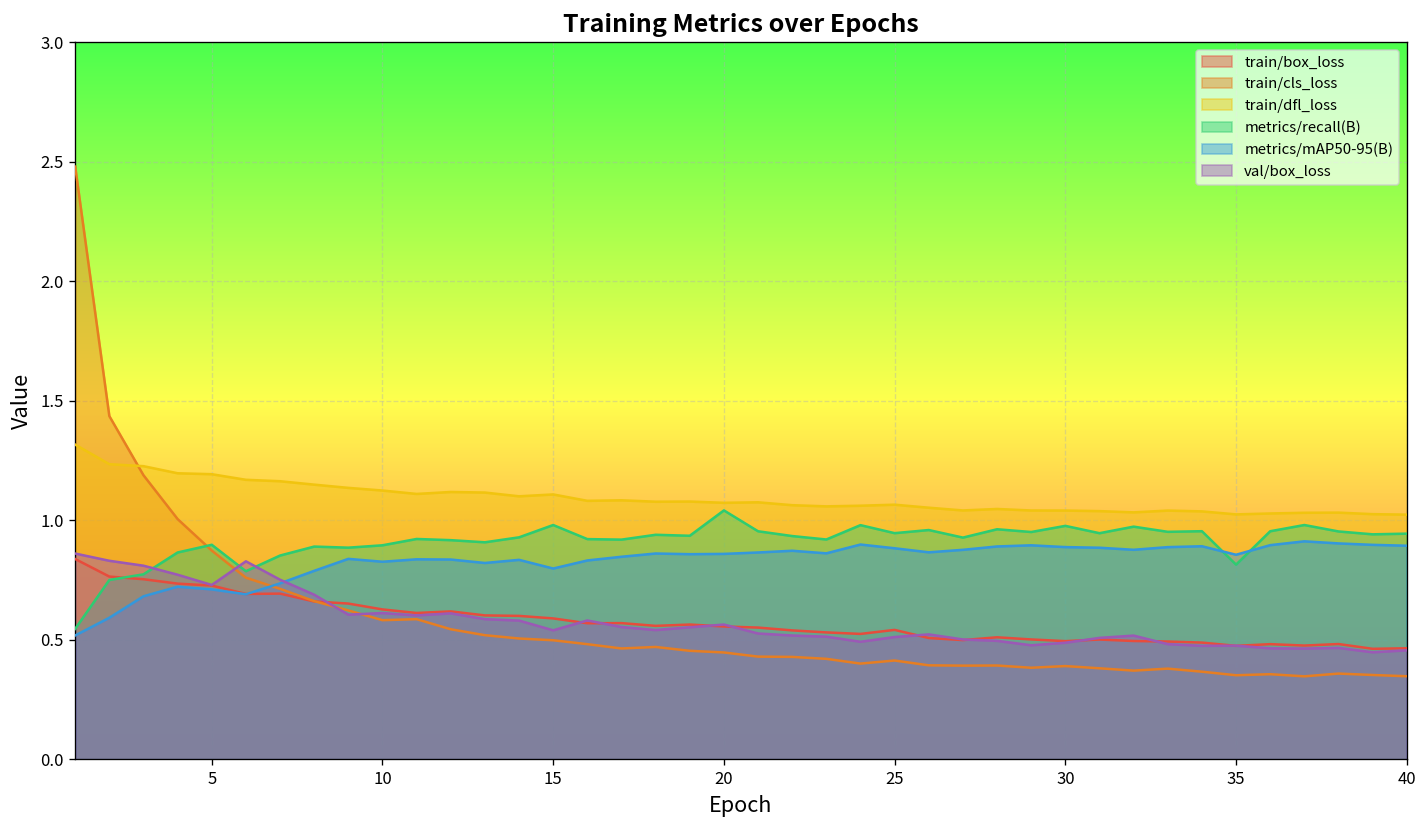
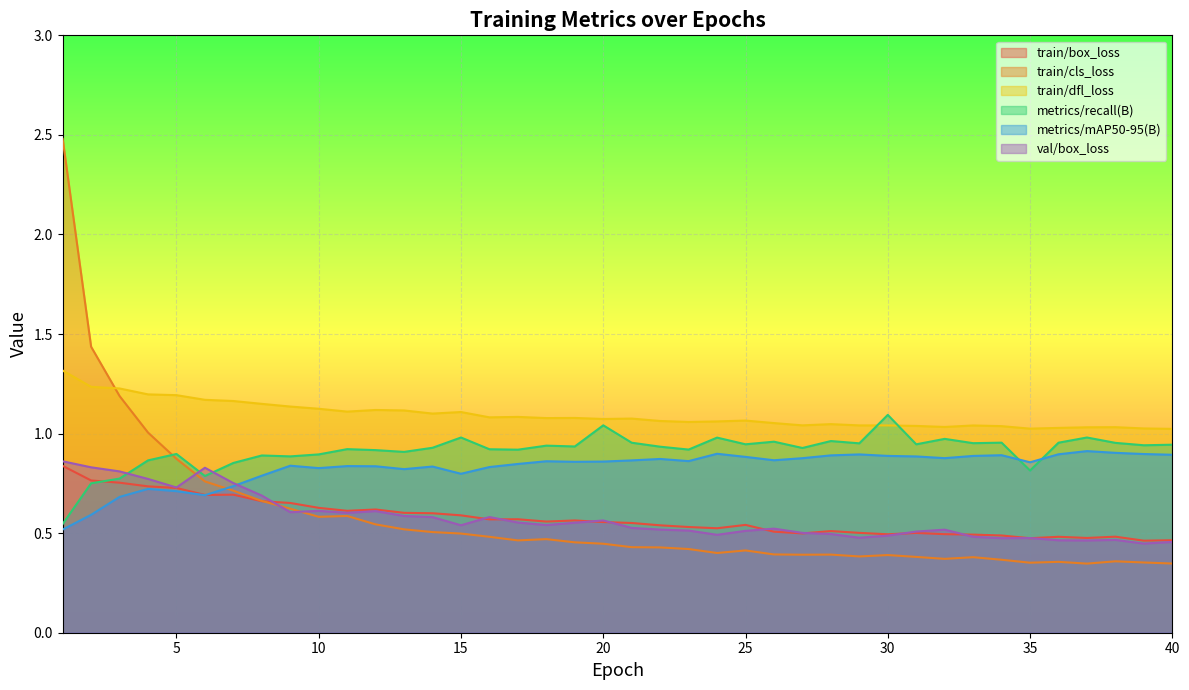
metrics/recall(B), 30: 0.98 -> 1.09
